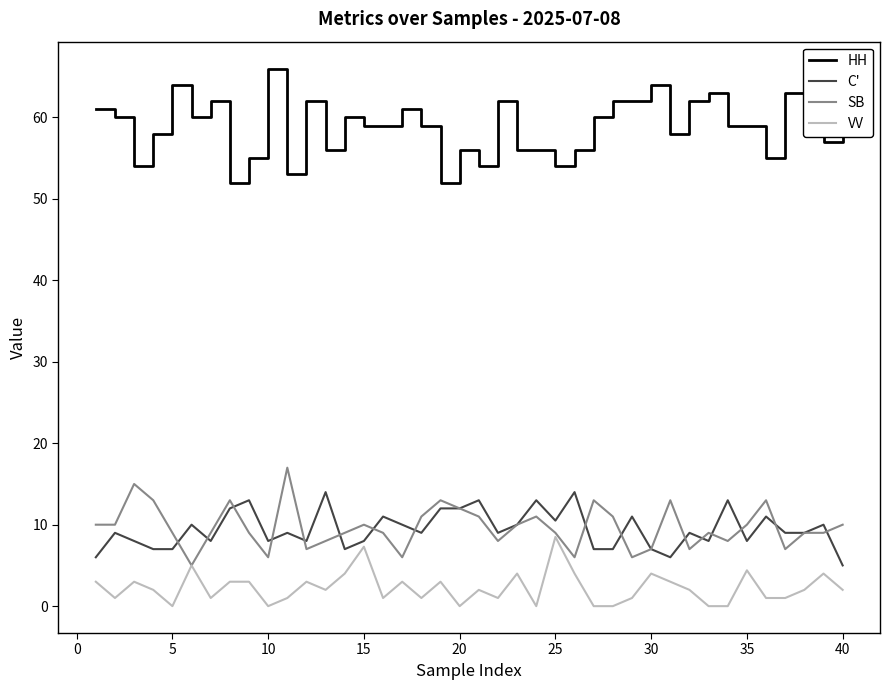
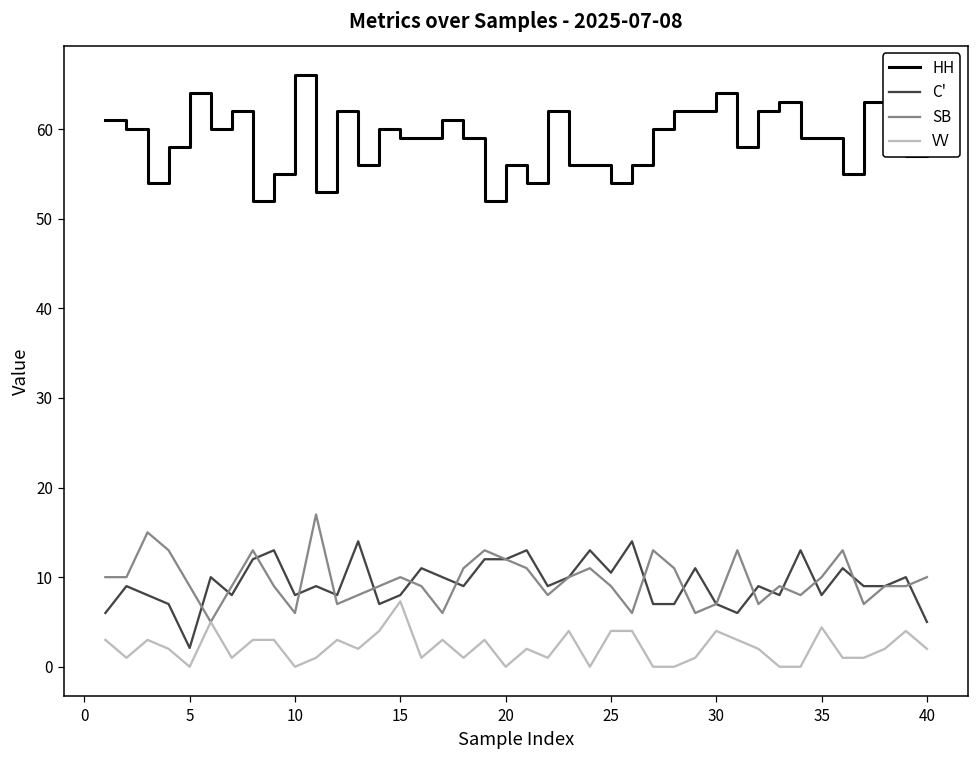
C', 5: 7 -> 2
VV, 25: 9 -> 4
